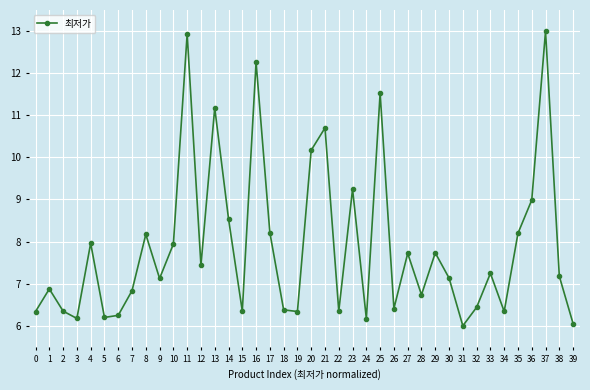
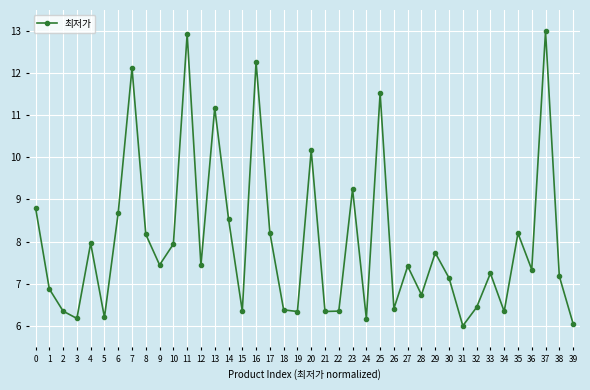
0: 6.3 -> 8.8
6: 6.2 -> 8.7
7: 6.8 -> 12.1
9: 7.1 -> 7.4
21: 10.7 -> 6.3
27: 7.7 -> 7.4
36: 9.0 -> 7.3
